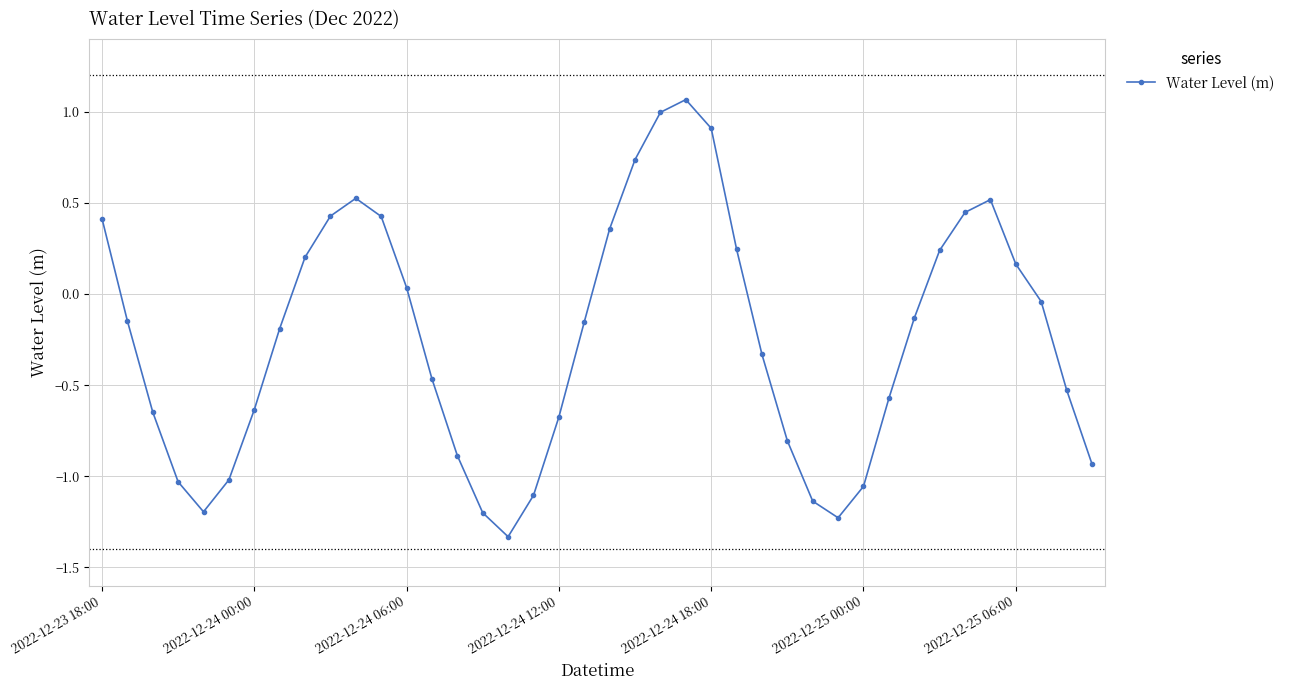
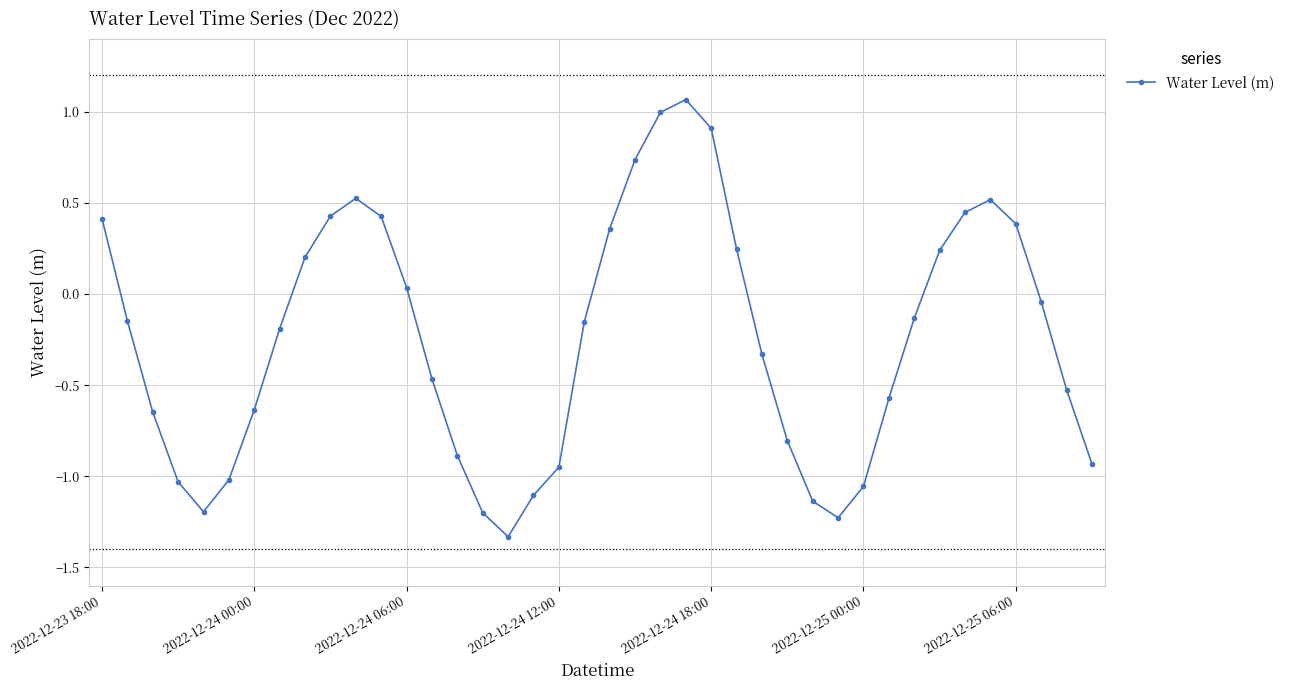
2022-12-24 12:00: -0.67 -> -0.95
2022-12-25 06:00: 0.16 -> 0.39
